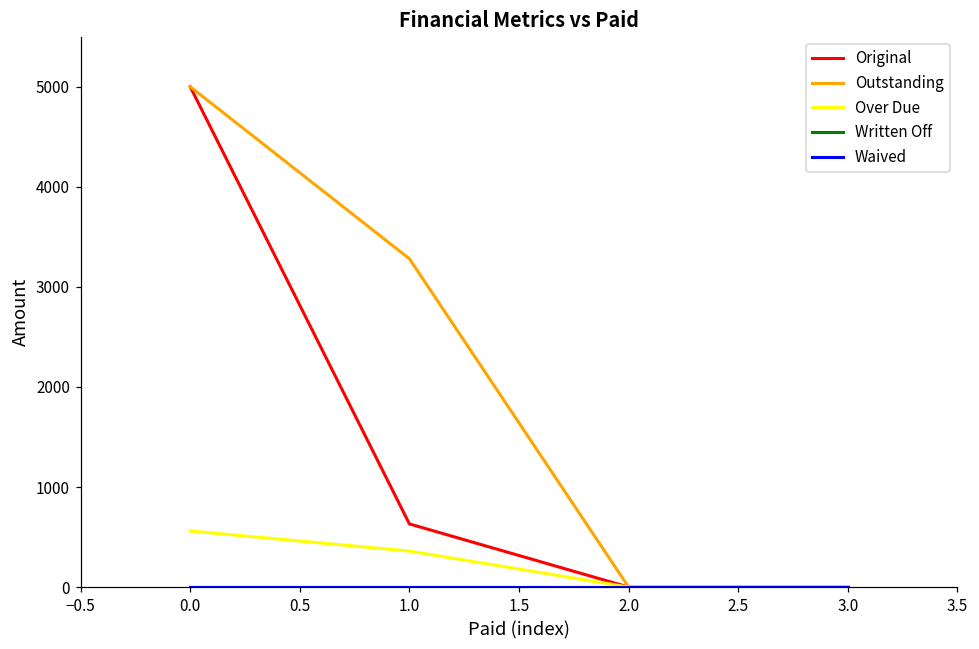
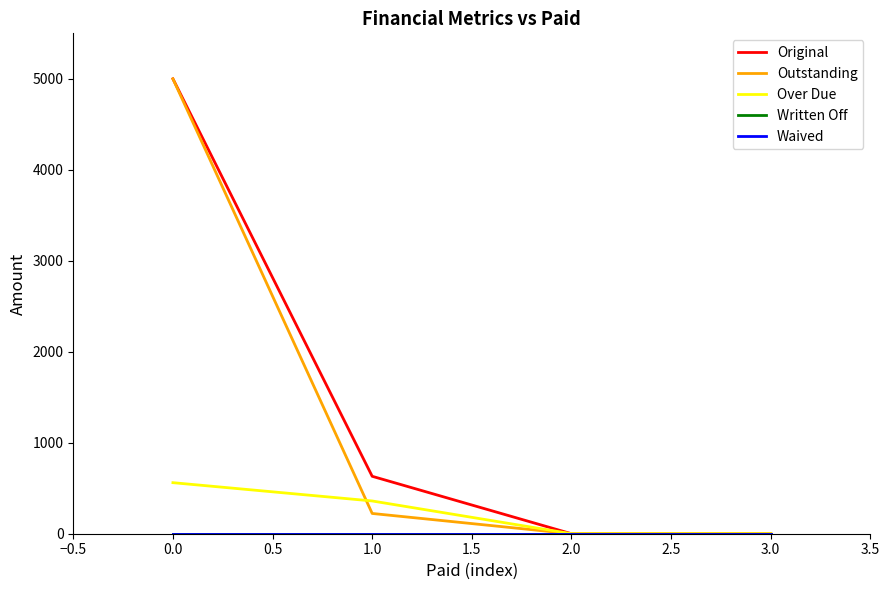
Outstanding, 1.0: 3300 -> 200
